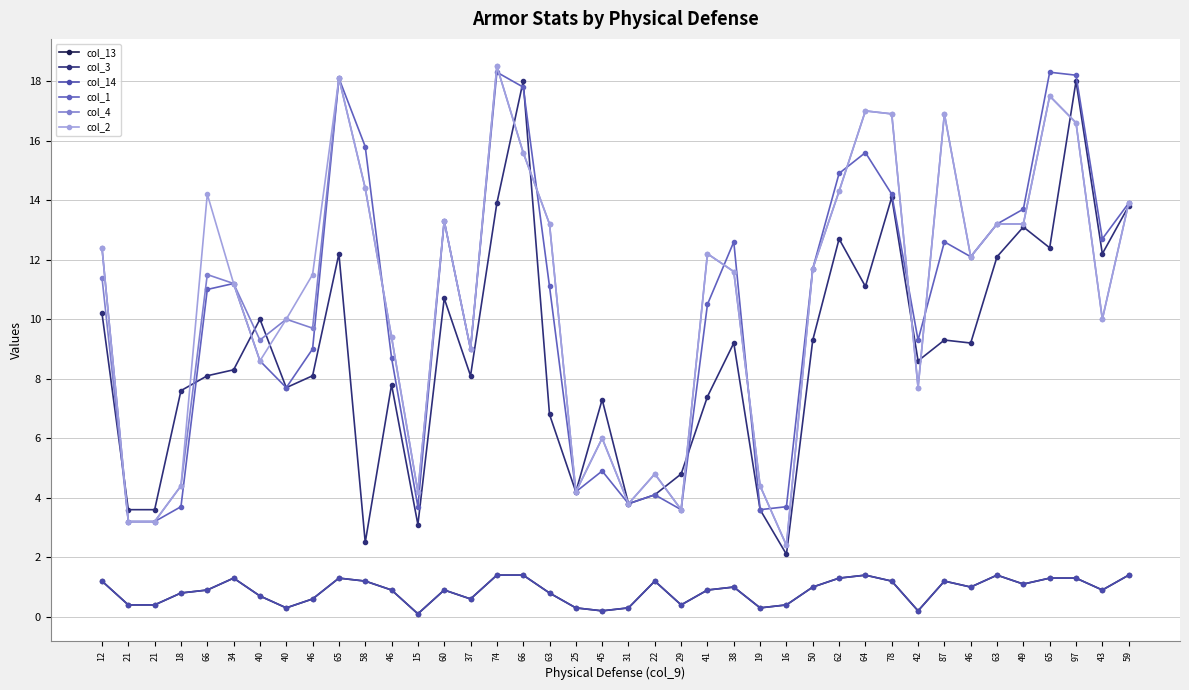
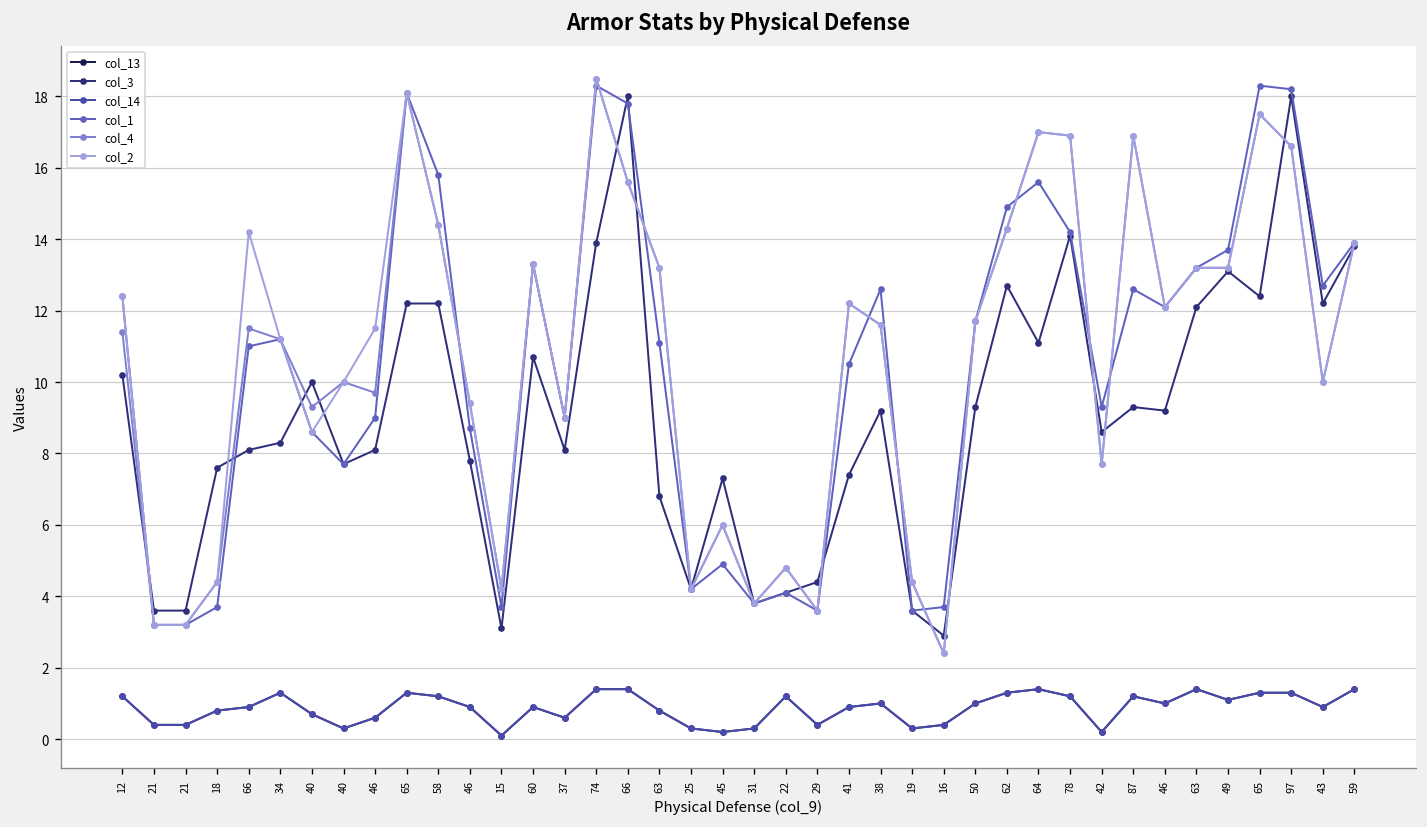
col_3, 58: 2.5 -> 12.2
col_3, 29: 4.8 -> 4.4
col_3, 16: 2.1 -> 2.9
